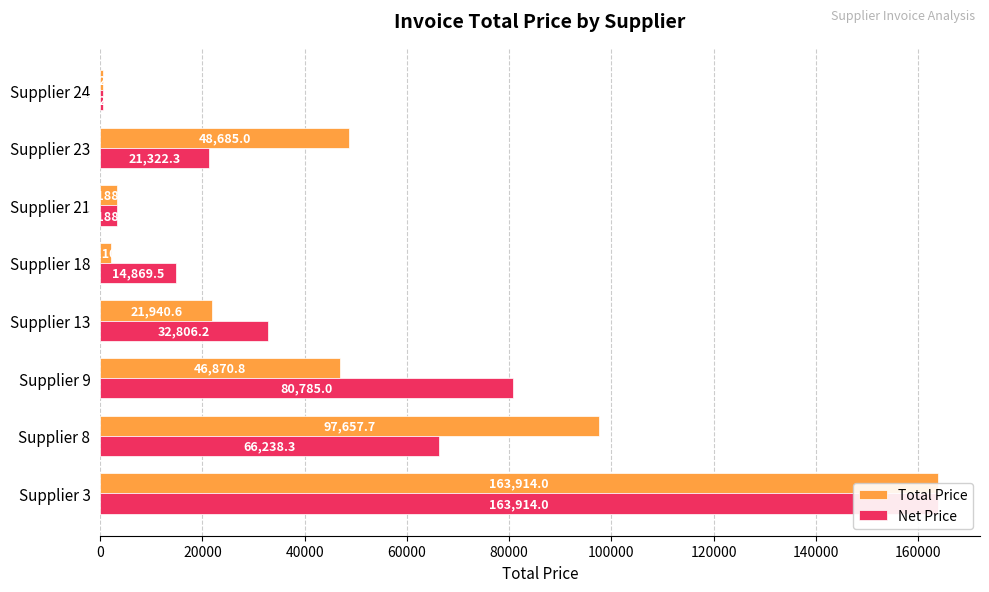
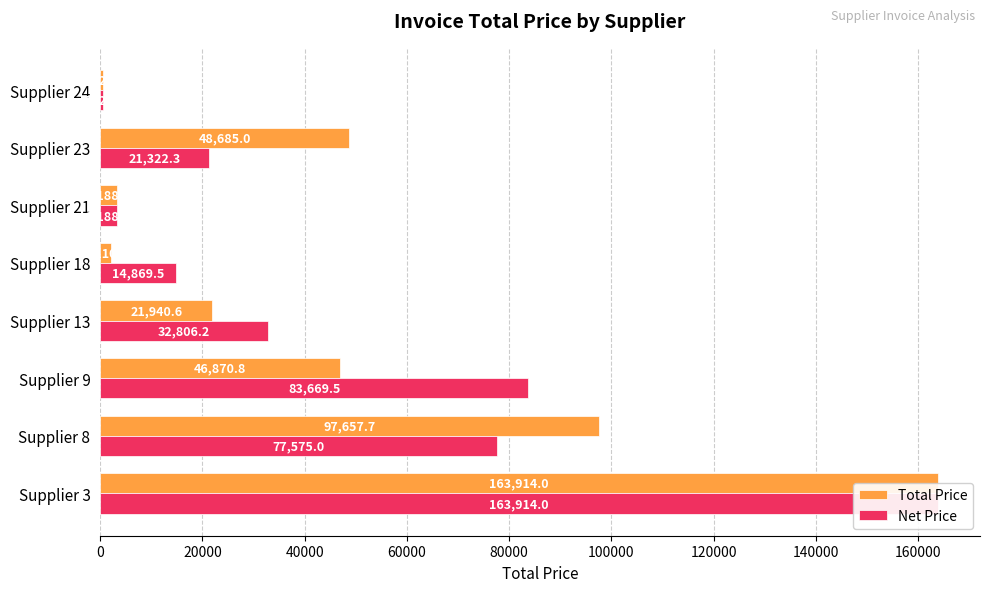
Net Price, Supplier 9: 80,785.0 -> 83,669.5
Net Price, Supplier 8: 66,238.3 -> 77,575.0
